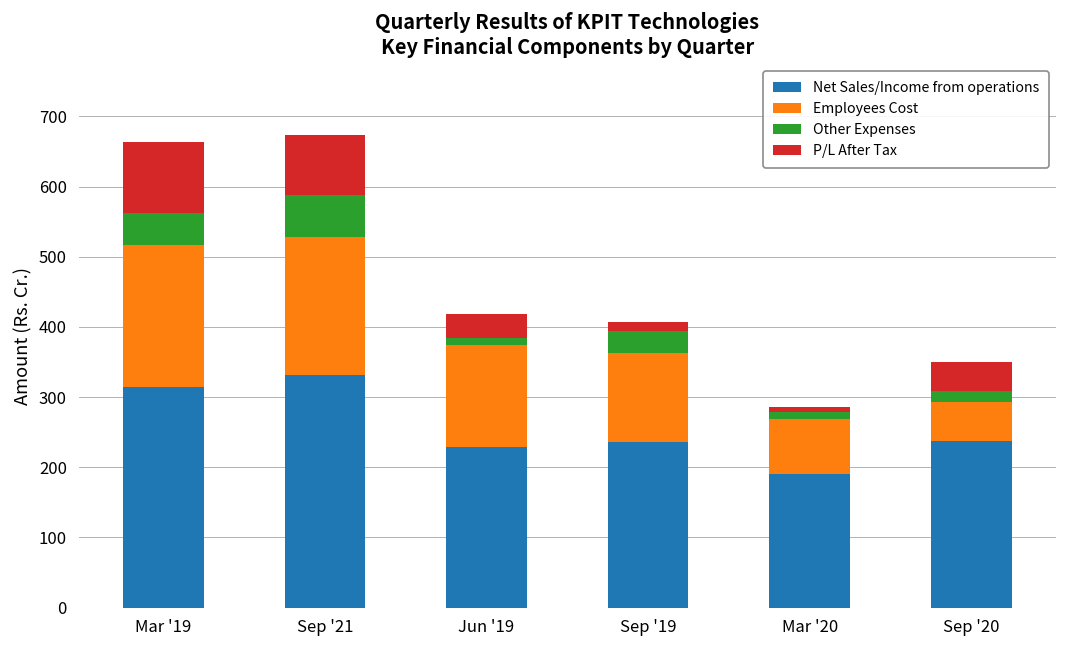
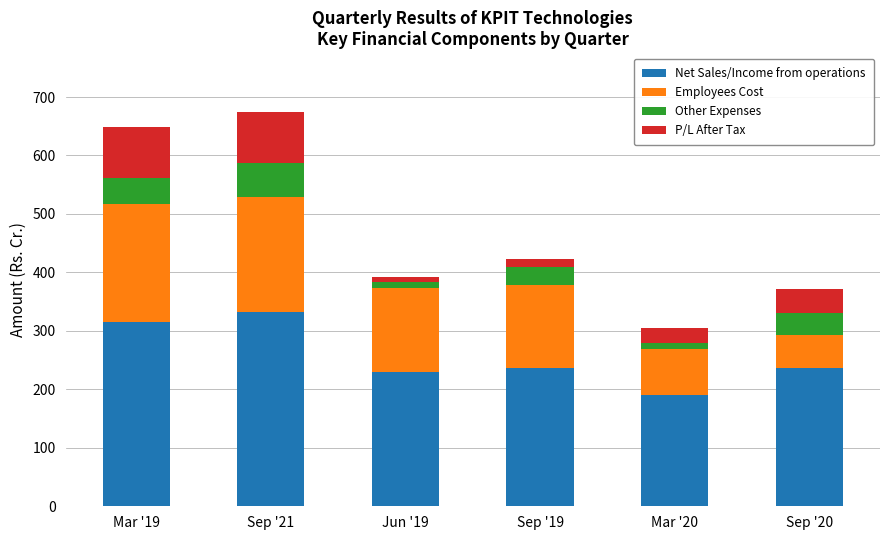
P/L After Tax, Mar '19: 100 -> 90
P/L After Tax, Jun '19: 30 -> 10
Employees Cost, Sep '19: 130 -> 140
P/L After Tax, Mar '20: 10 -> 30
Other Expenses, Sep '20: 20 -> 40
